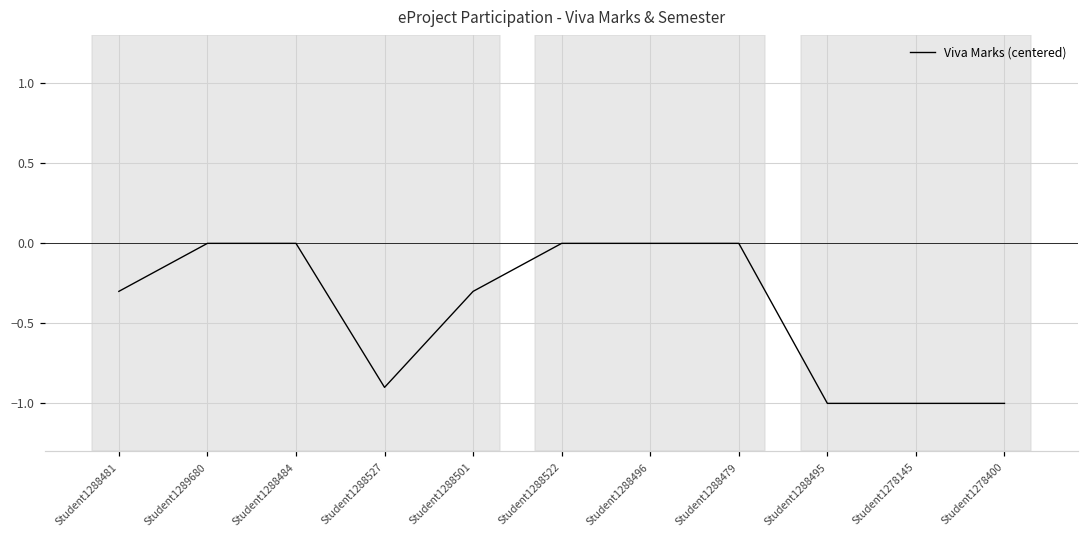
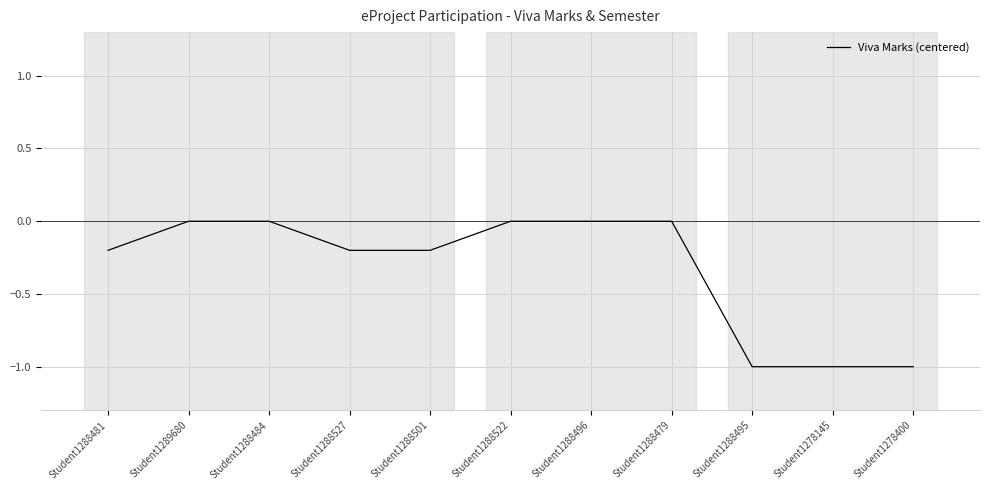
Student1288481: -0.30 -> -0.20
Student1288527: -0.90 -> -0.20
Student1288501: -0.30 -> -0.20
